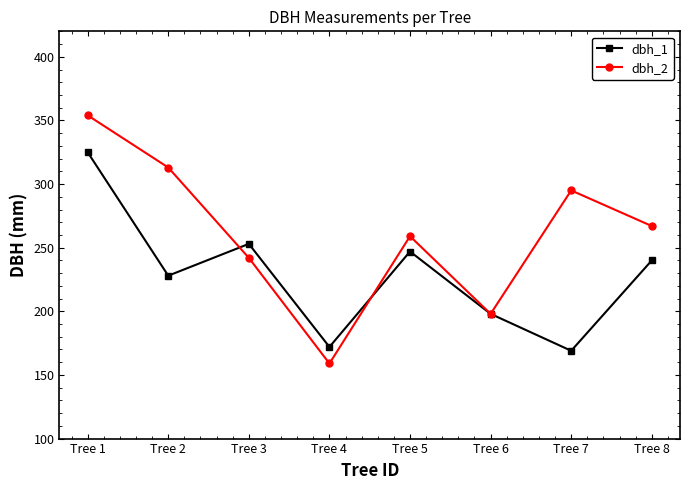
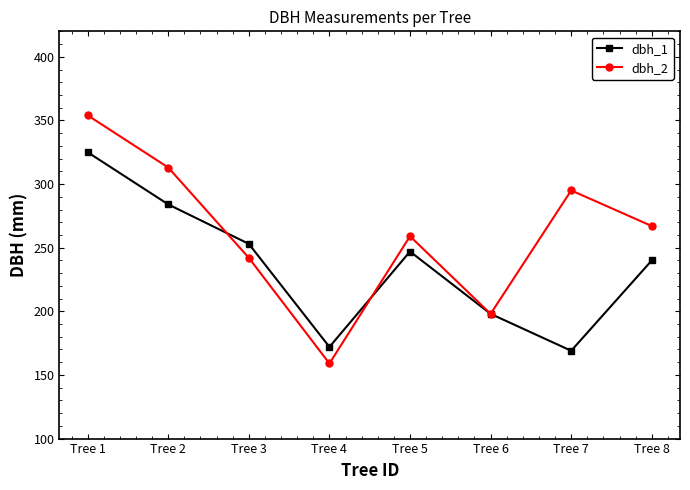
dbh_1, Tree 2: 228 -> 284
